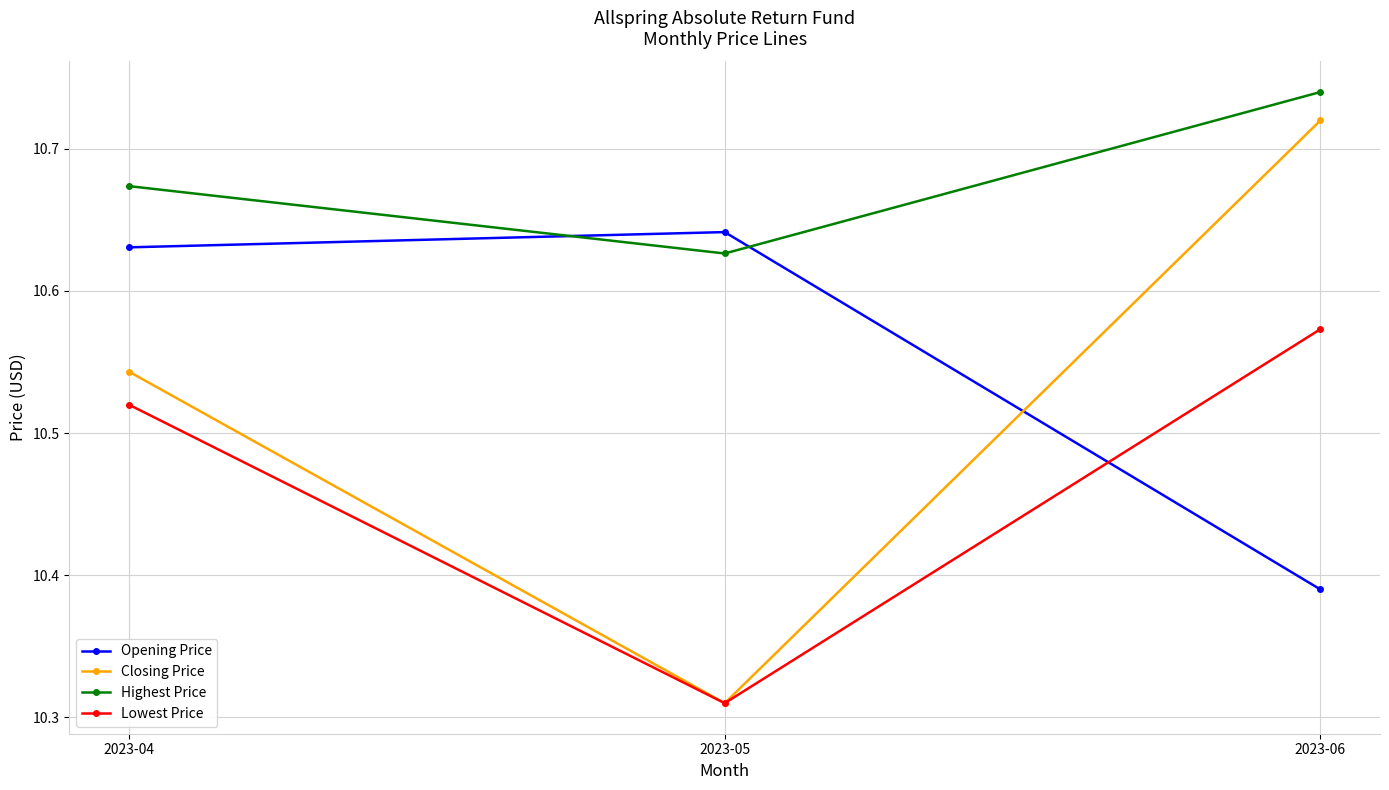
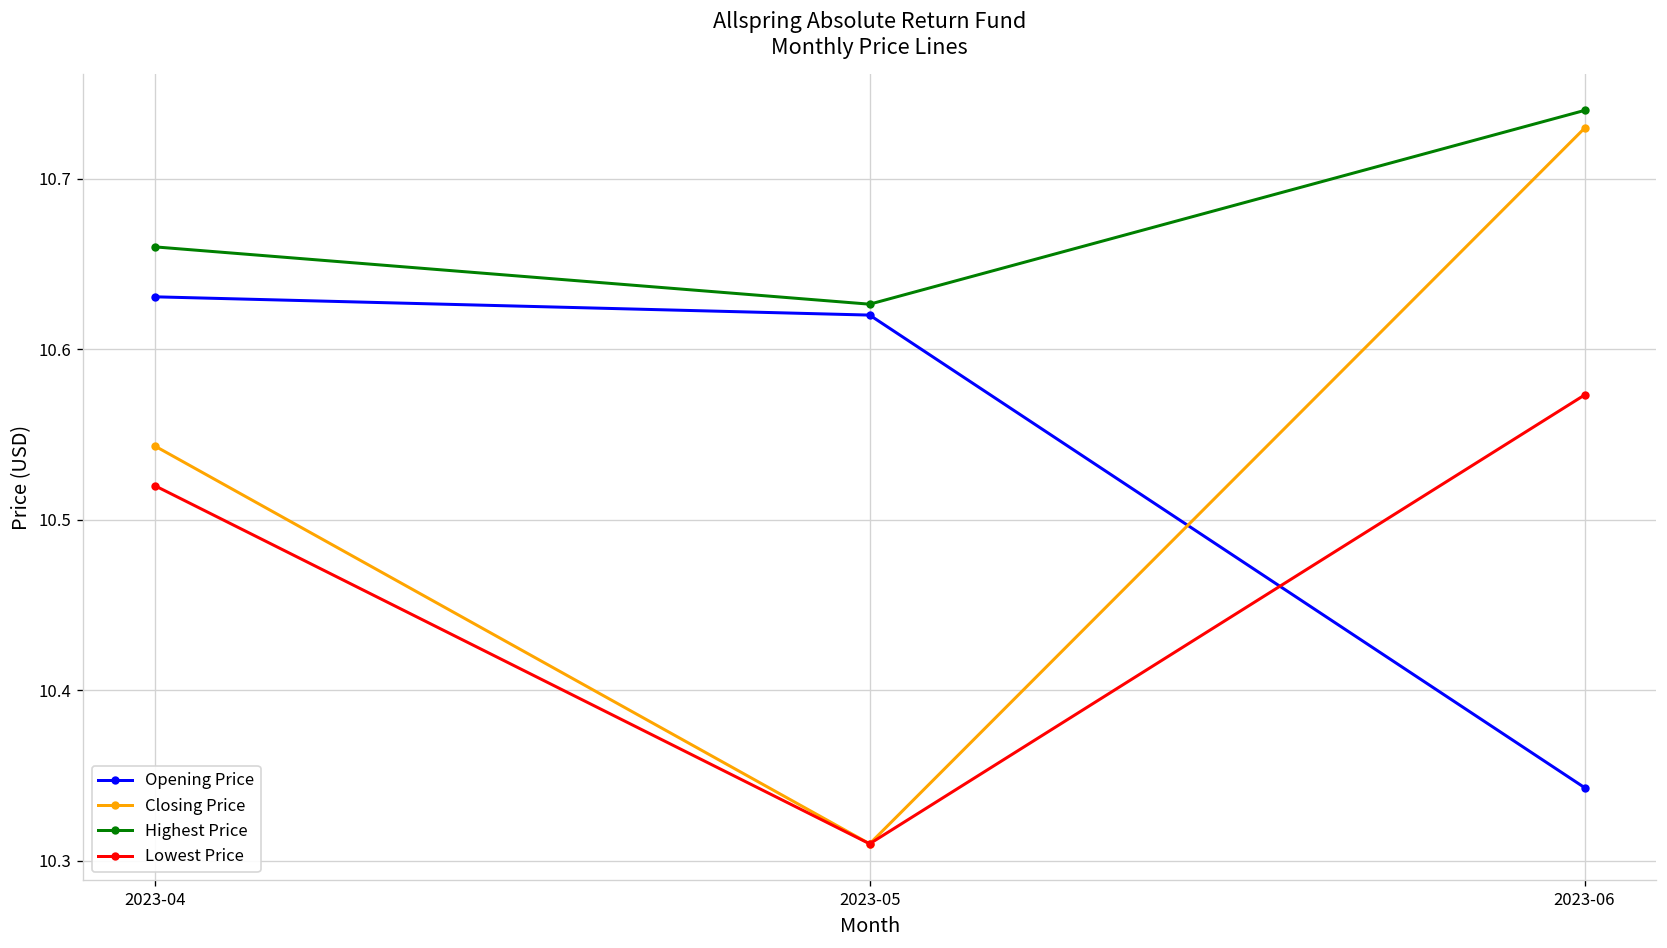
Highest Price, 2023-04: 10.674 -> 10.660
Opening Price, 2023-05: 10.641 -> 10.620
Opening Price, 2023-06: 10.390 -> 10.343
Closing Price, 2023-06: 10.720 -> 10.730
